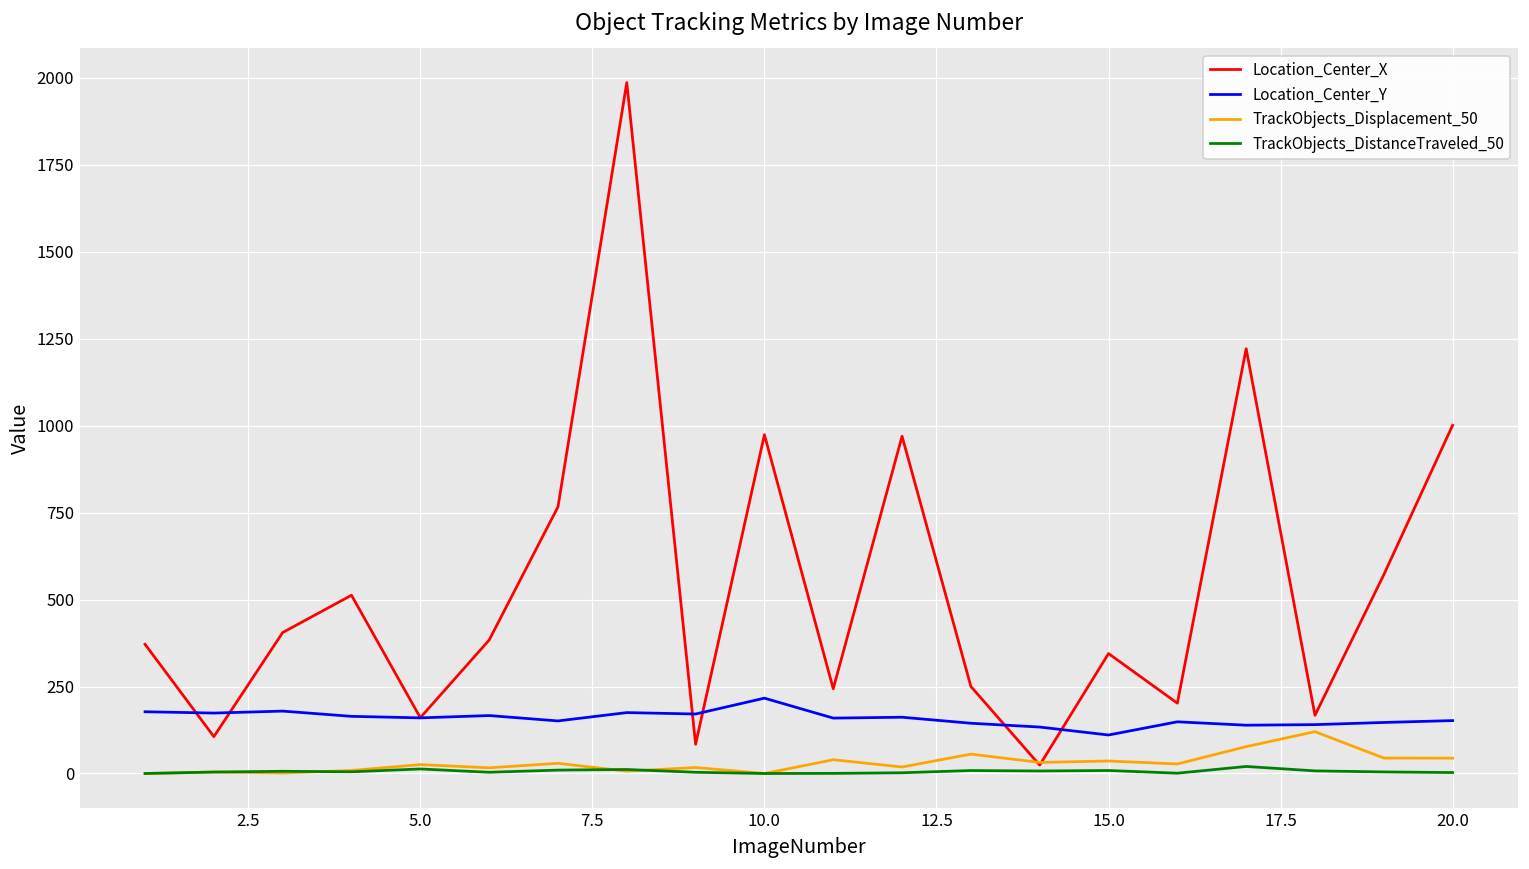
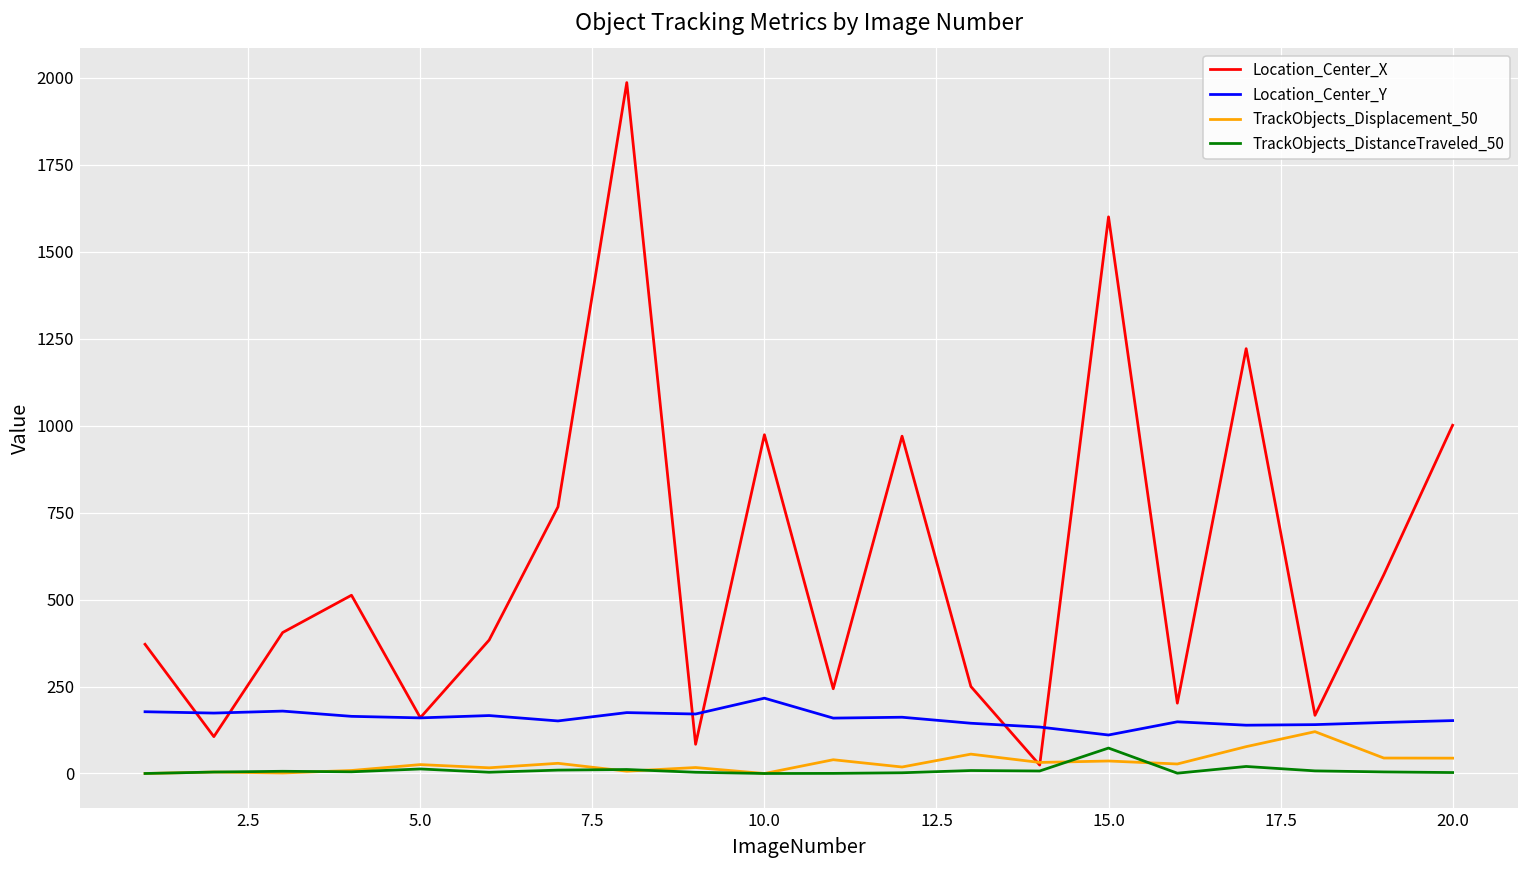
Location_Center_X, 15.0: 340 -> 1600
TrackObjects_DistanceTraveled_50, 15.0: 10 -> 70
